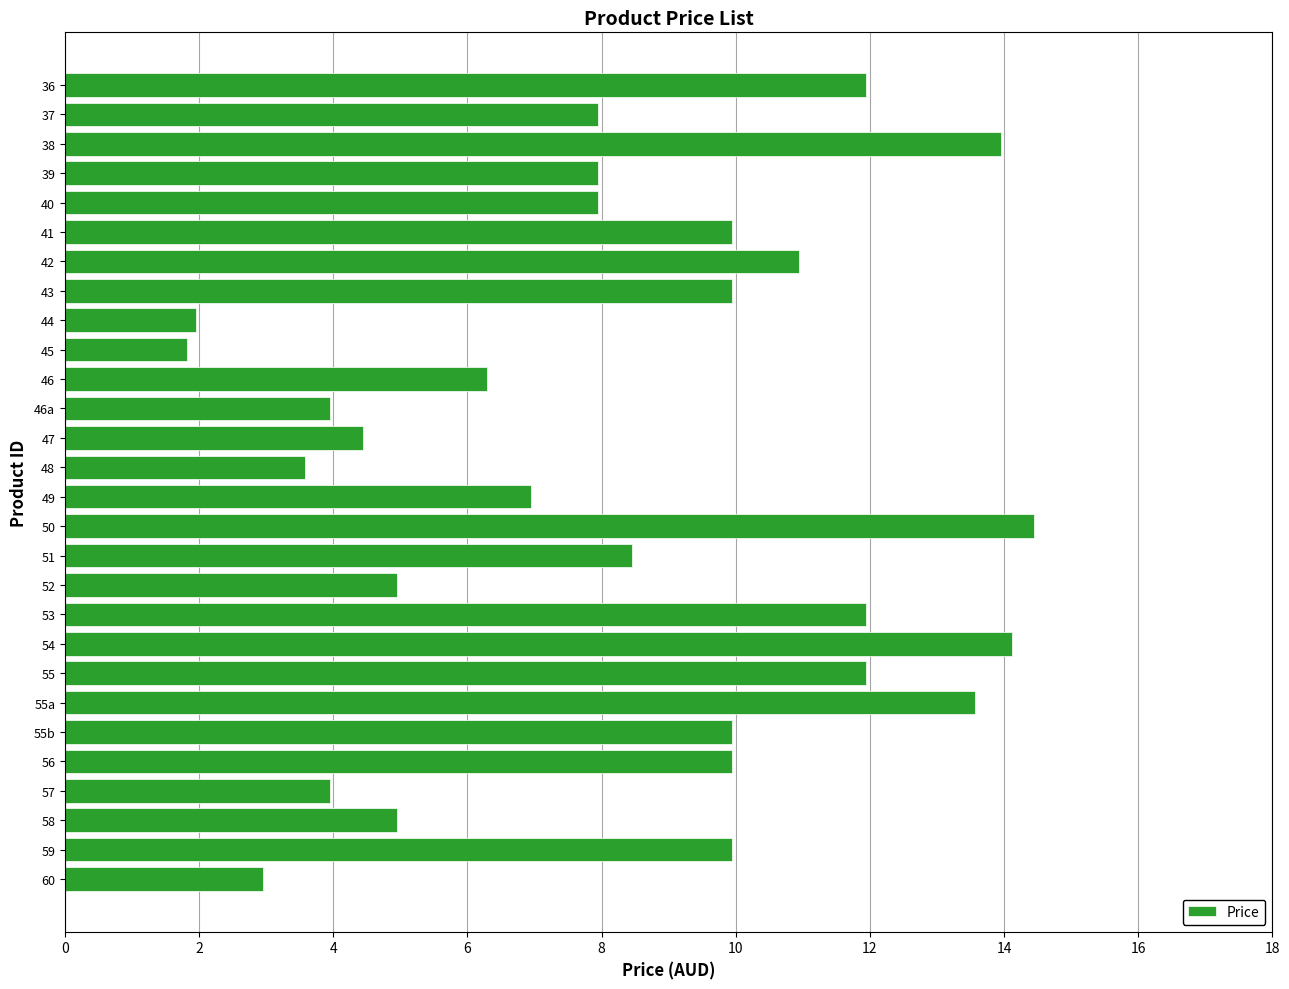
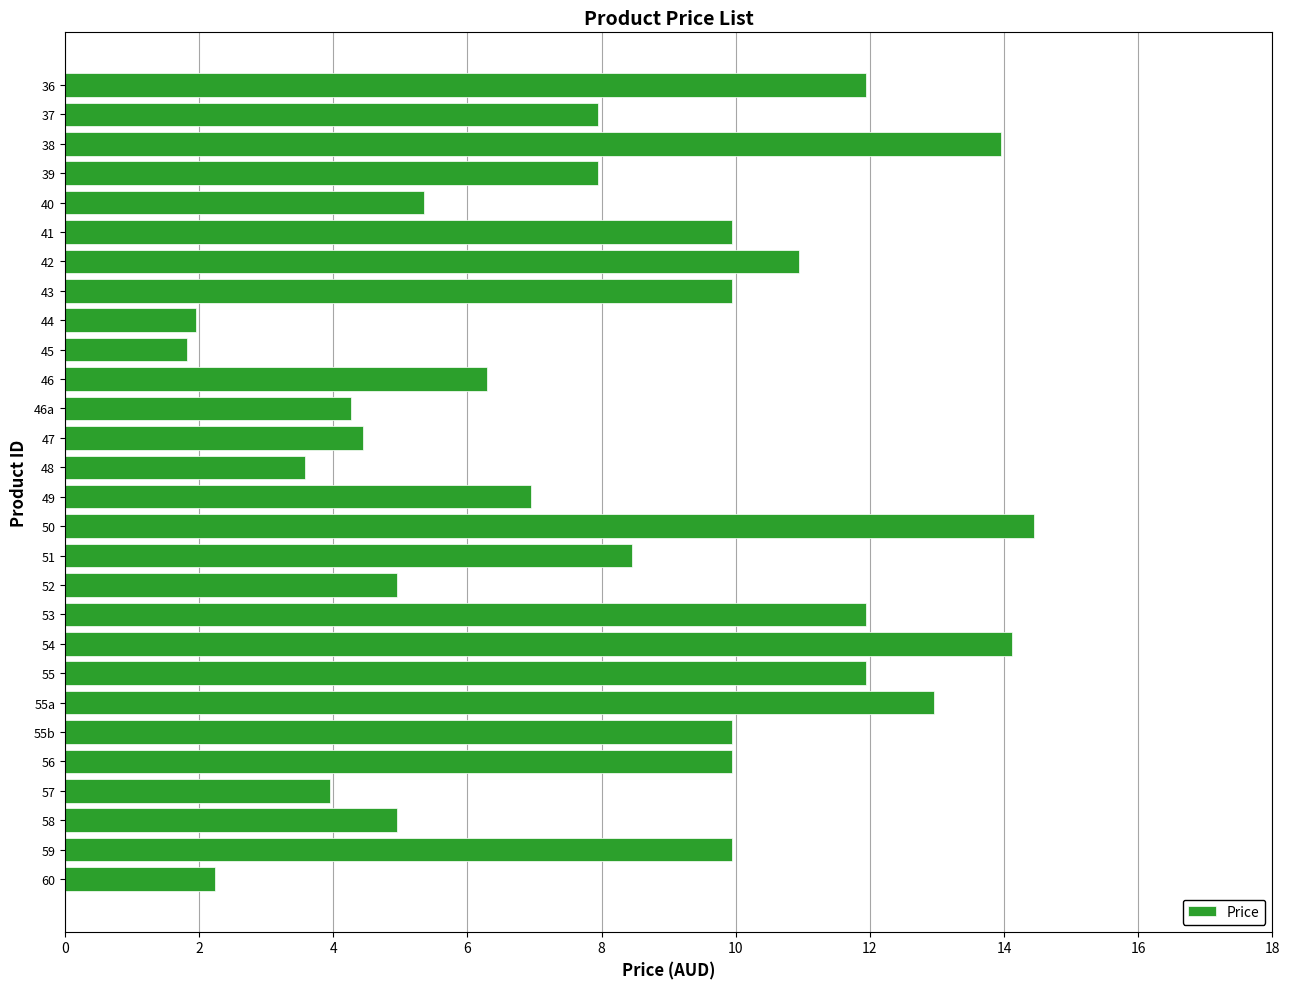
40: 8.0 -> 5.4
46a: 4.0 -> 4.3
55a: 13.6 -> 13.0
60: 3.0 -> 2.2
